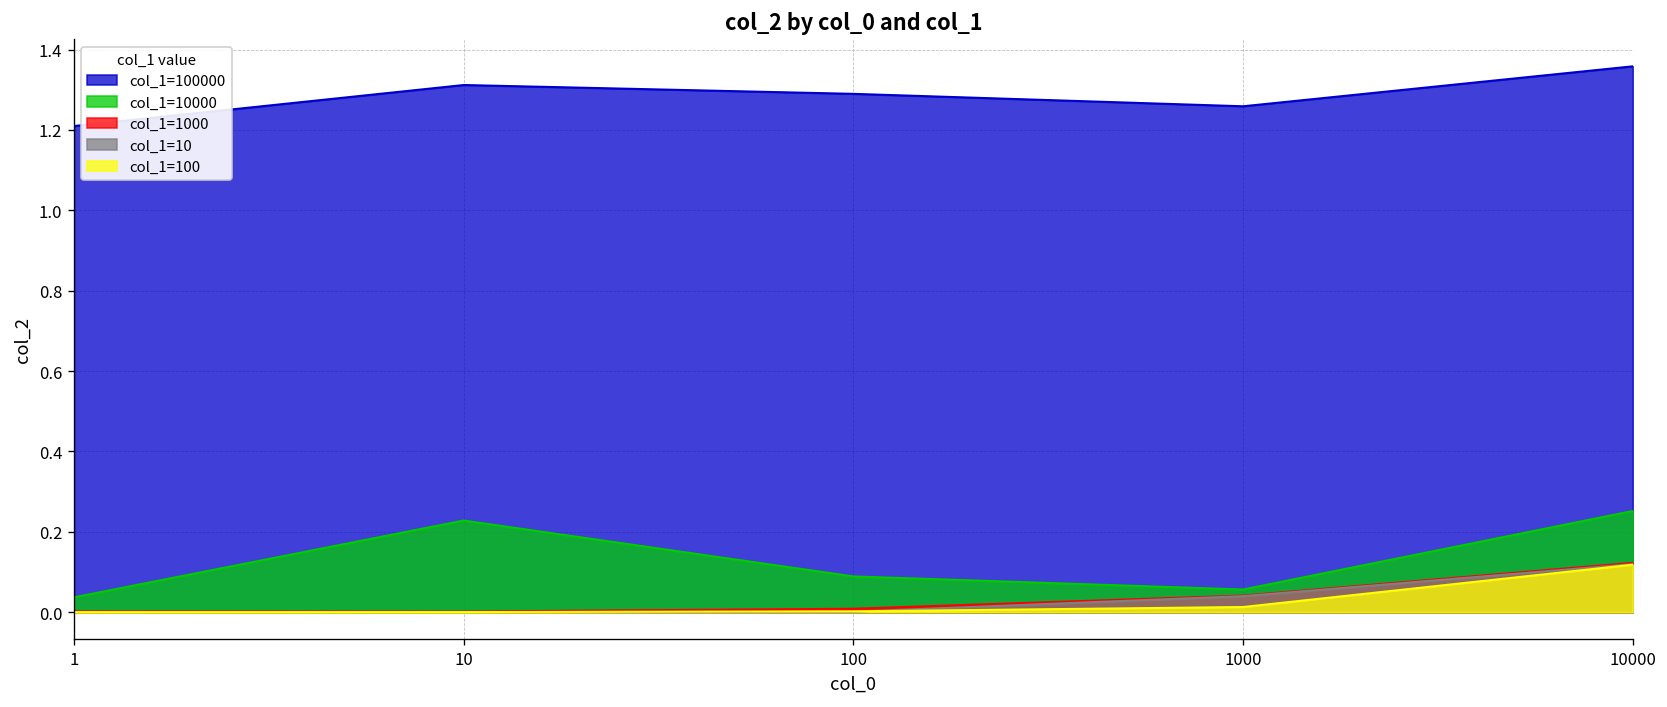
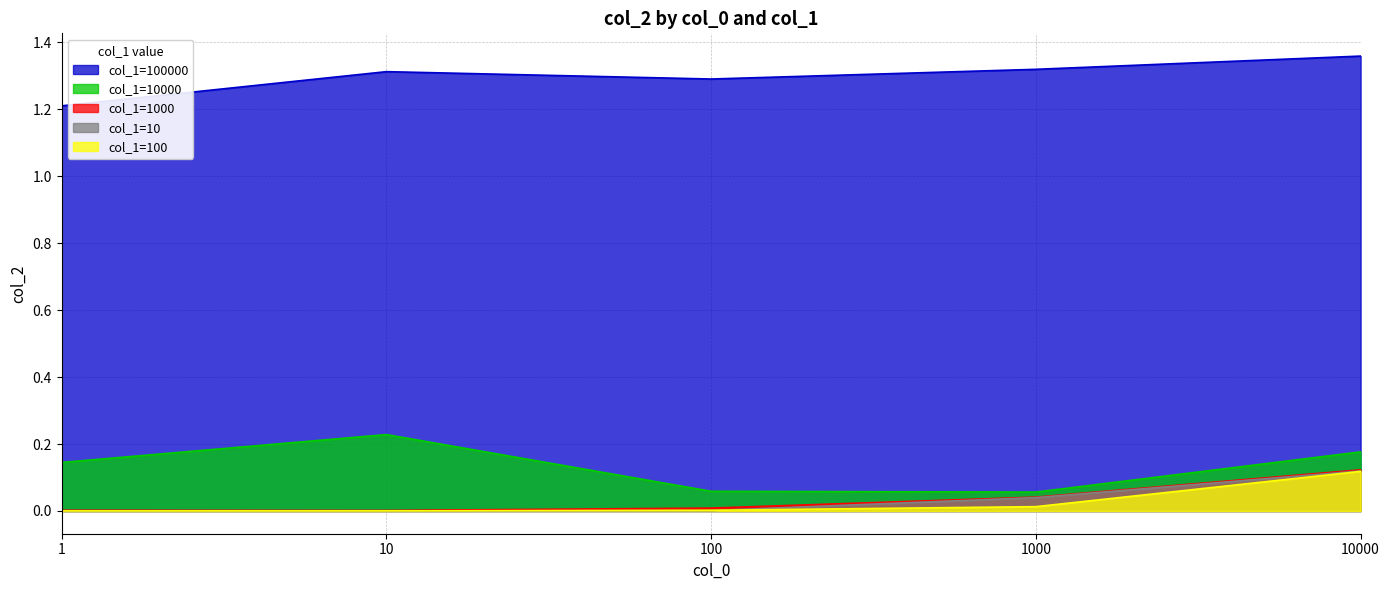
col_1=10000, 1: 0.04 -> 0.14
col_1=10000, 100: 0.09 -> 0.06
col_1=100000, 1000: 1.26 -> 1.32
col_1=10000, 10000: 0.25 -> 0.18
